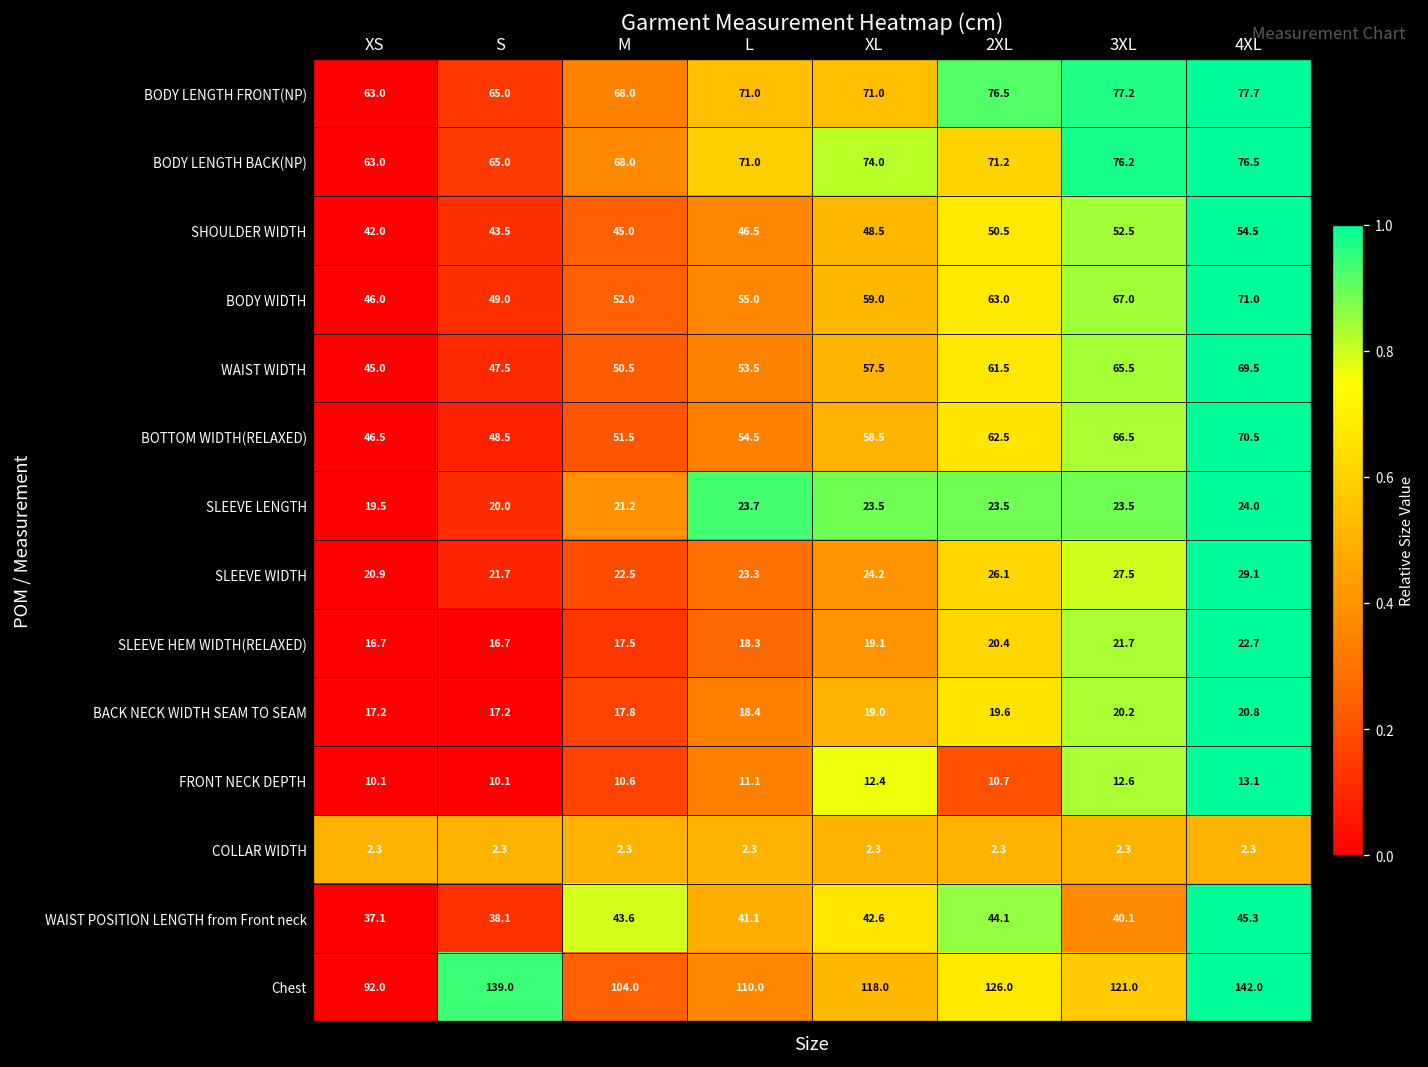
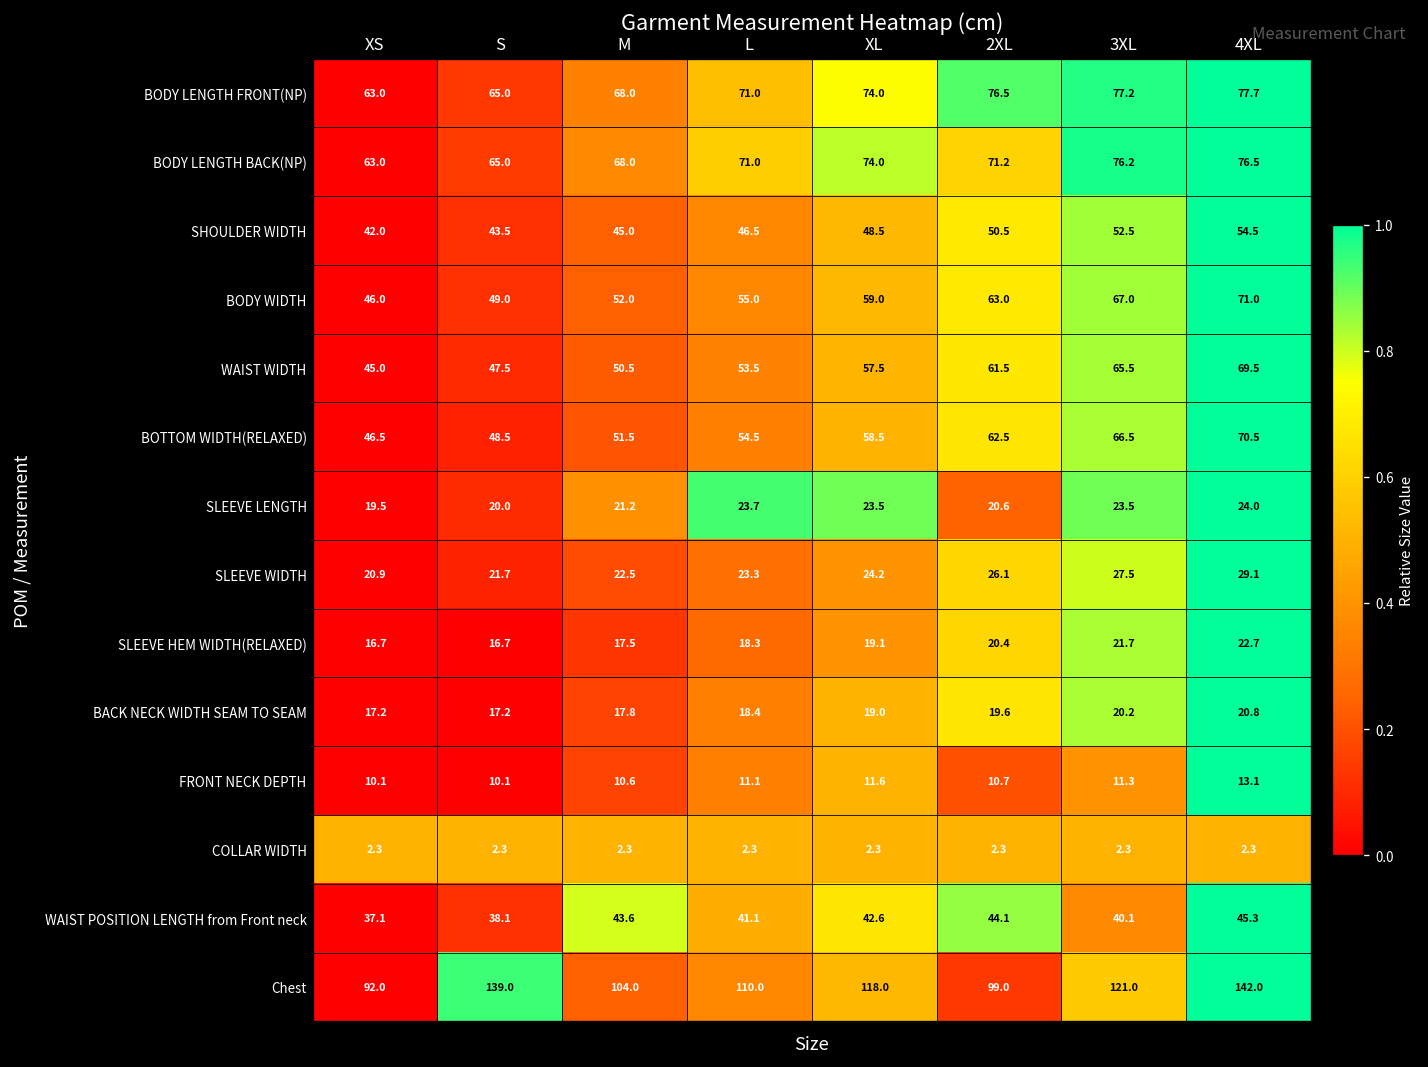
BODY LENGTH FRONT(NP), XL: 71.0 -> 74.0
SLEEVE LENGTH, 2XL: 23.5 -> 20.6
FRONT NECK DEPTH, XL: 12.4 -> 11.6
FRONT NECK DEPTH, 3XL: 12.6 -> 11.3
Chest, 2XL: 126.0 -> 99.0
